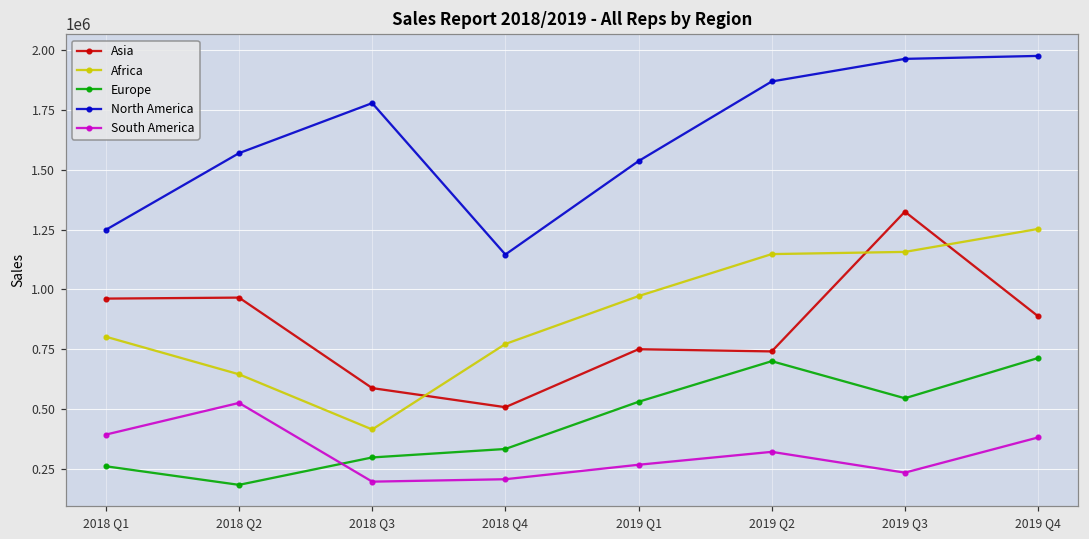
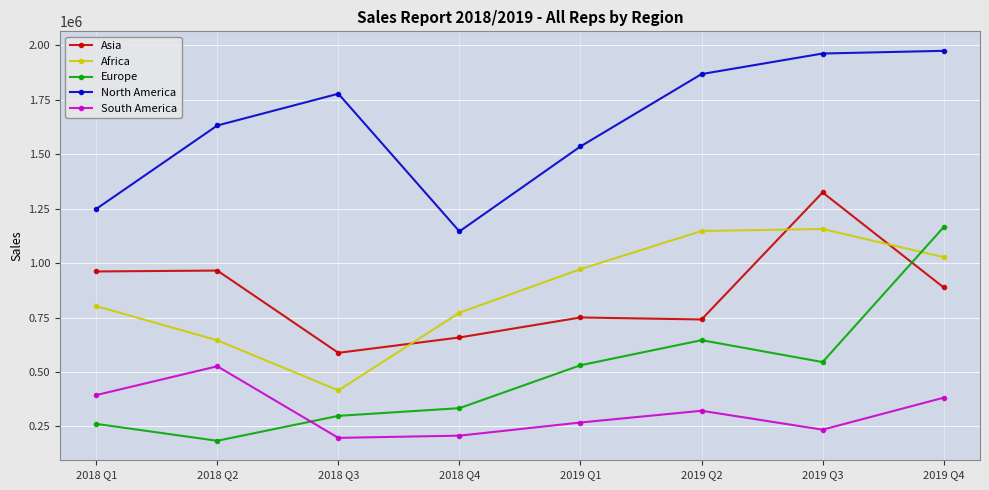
North America, 2018 Q2: 1570000 -> 1630000
Asia, 2018 Q4: 510000 -> 660000
Europe, 2019 Q2: 700000 -> 650000
Africa, 2019 Q4: 1250000 -> 1030000
Europe, 2019 Q4: 710000 -> 1170000
